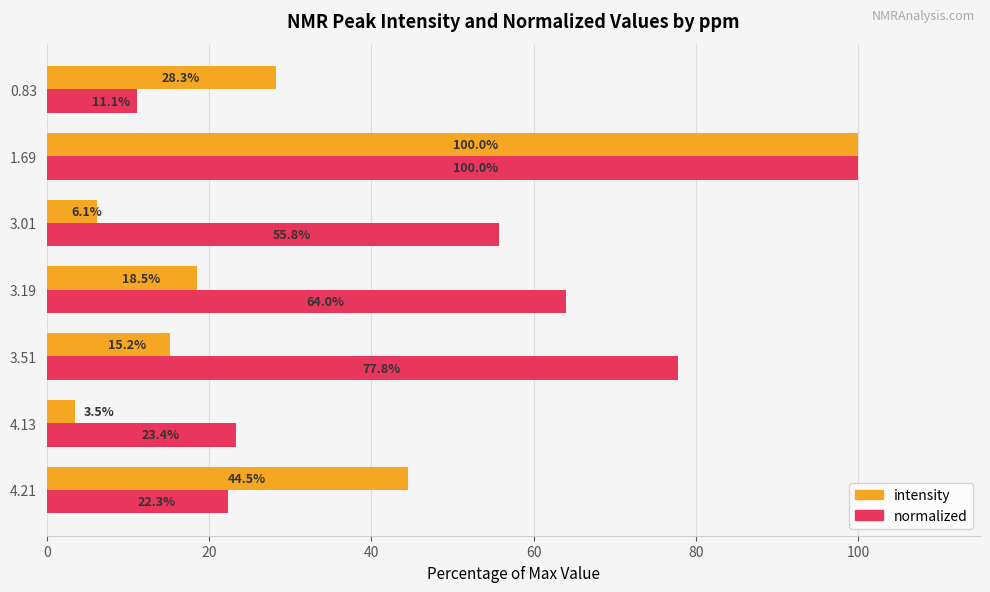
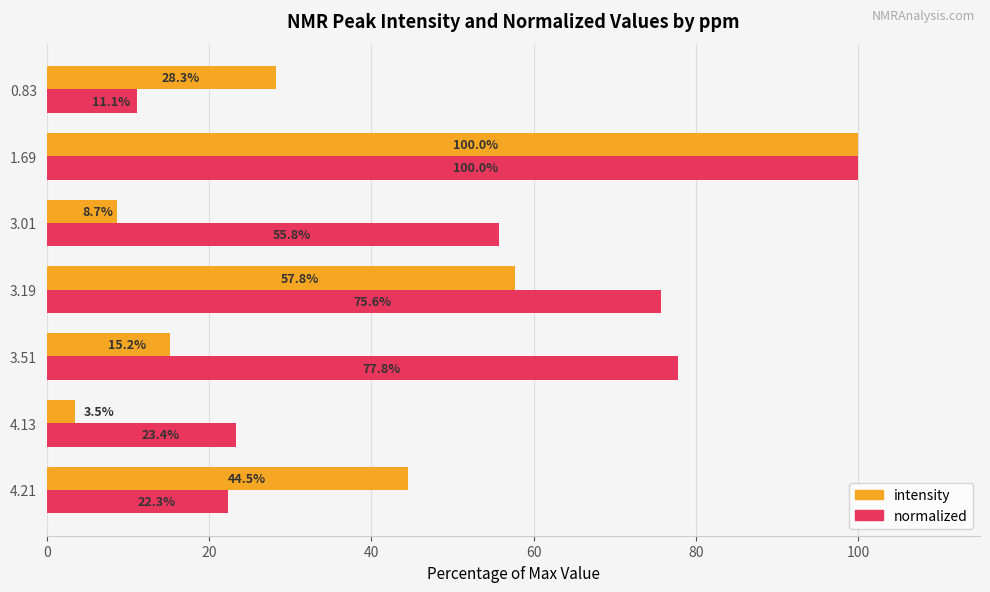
intensity, 3.01: 6.1% -> 8.7%
intensity, 3.19: 18.5% -> 57.8%
normalized, 3.19: 64.0% -> 75.6%
